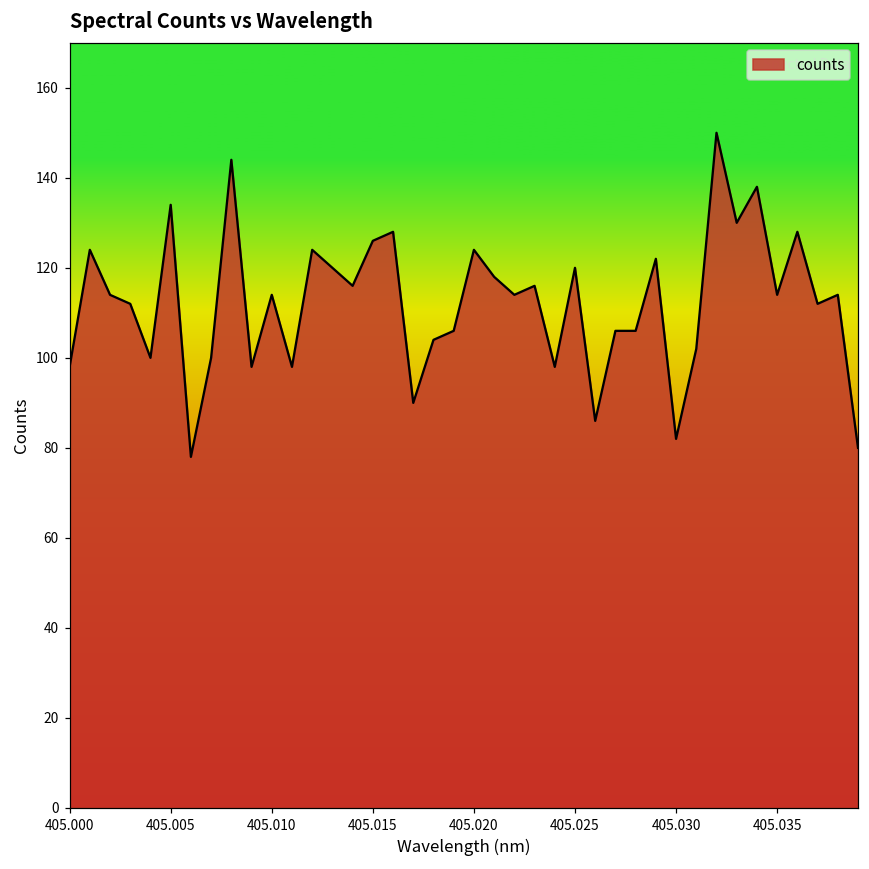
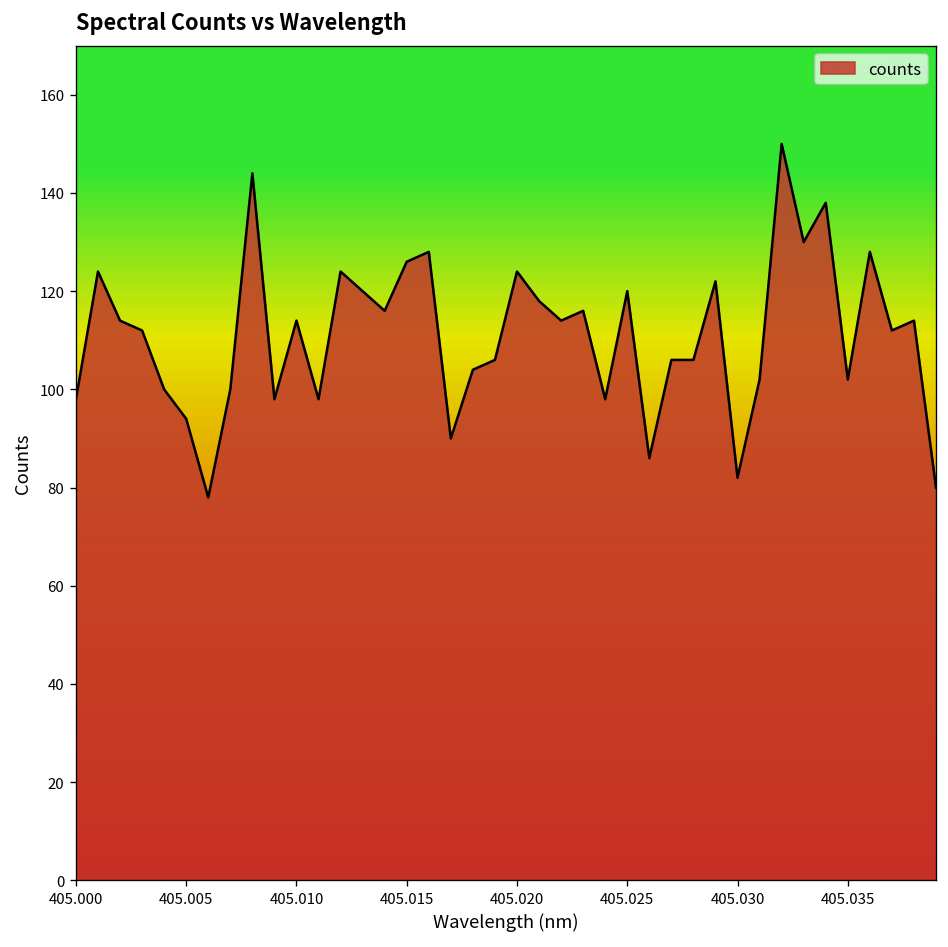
405.005: 134 -> 94
405.035: 114 -> 102
